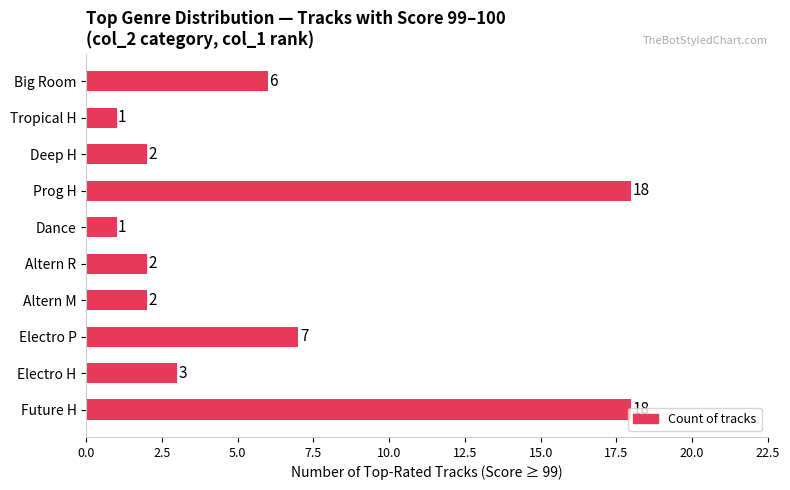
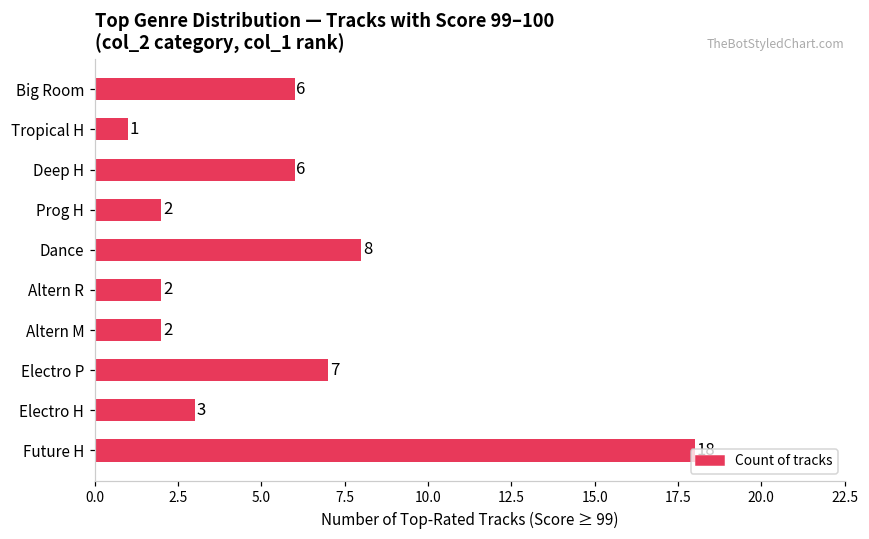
Deep H: 2 -> 6
Prog H: 18 -> 2
Dance: 1 -> 8
